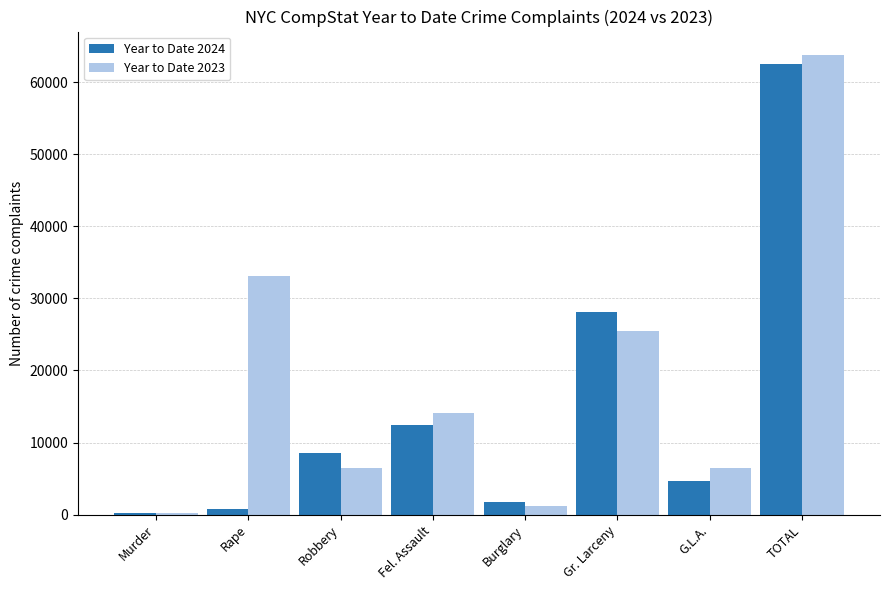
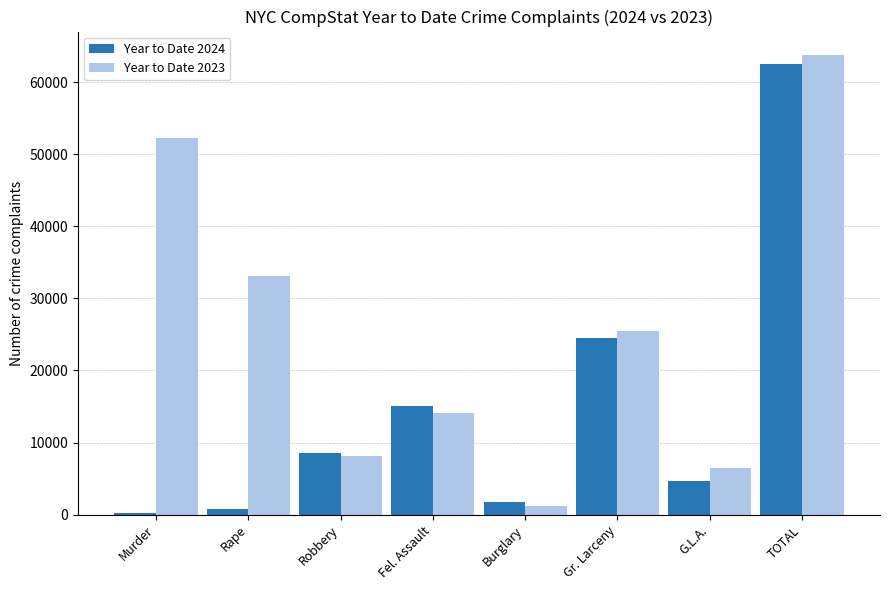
Year to Date 2023, Murder: 0 -> 52000
Year to Date 2023, Robbery: 6000 -> 8000
Year to Date 2024, Fel. Assault: 12000 -> 15000
Year to Date 2024, Gr. Larceny: 28000 -> 24000
